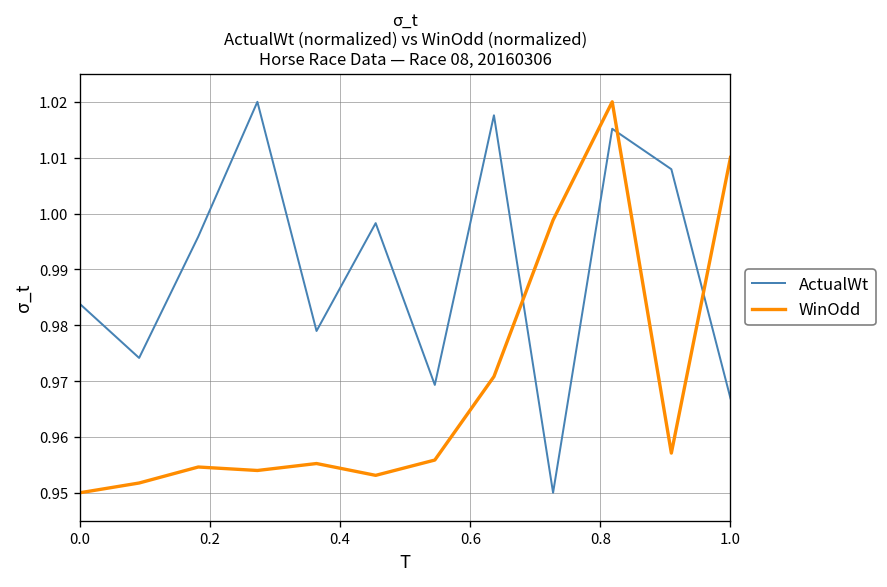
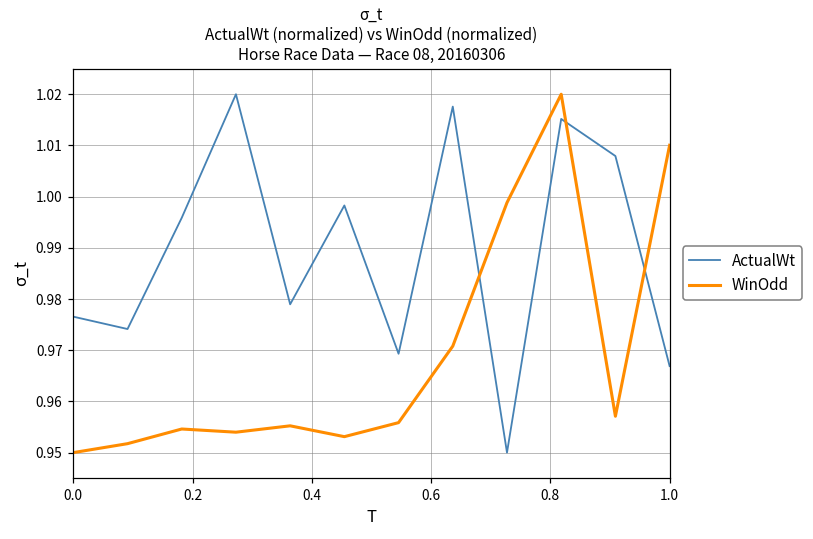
ActualWt, 0.0: 0.984 -> 0.977
